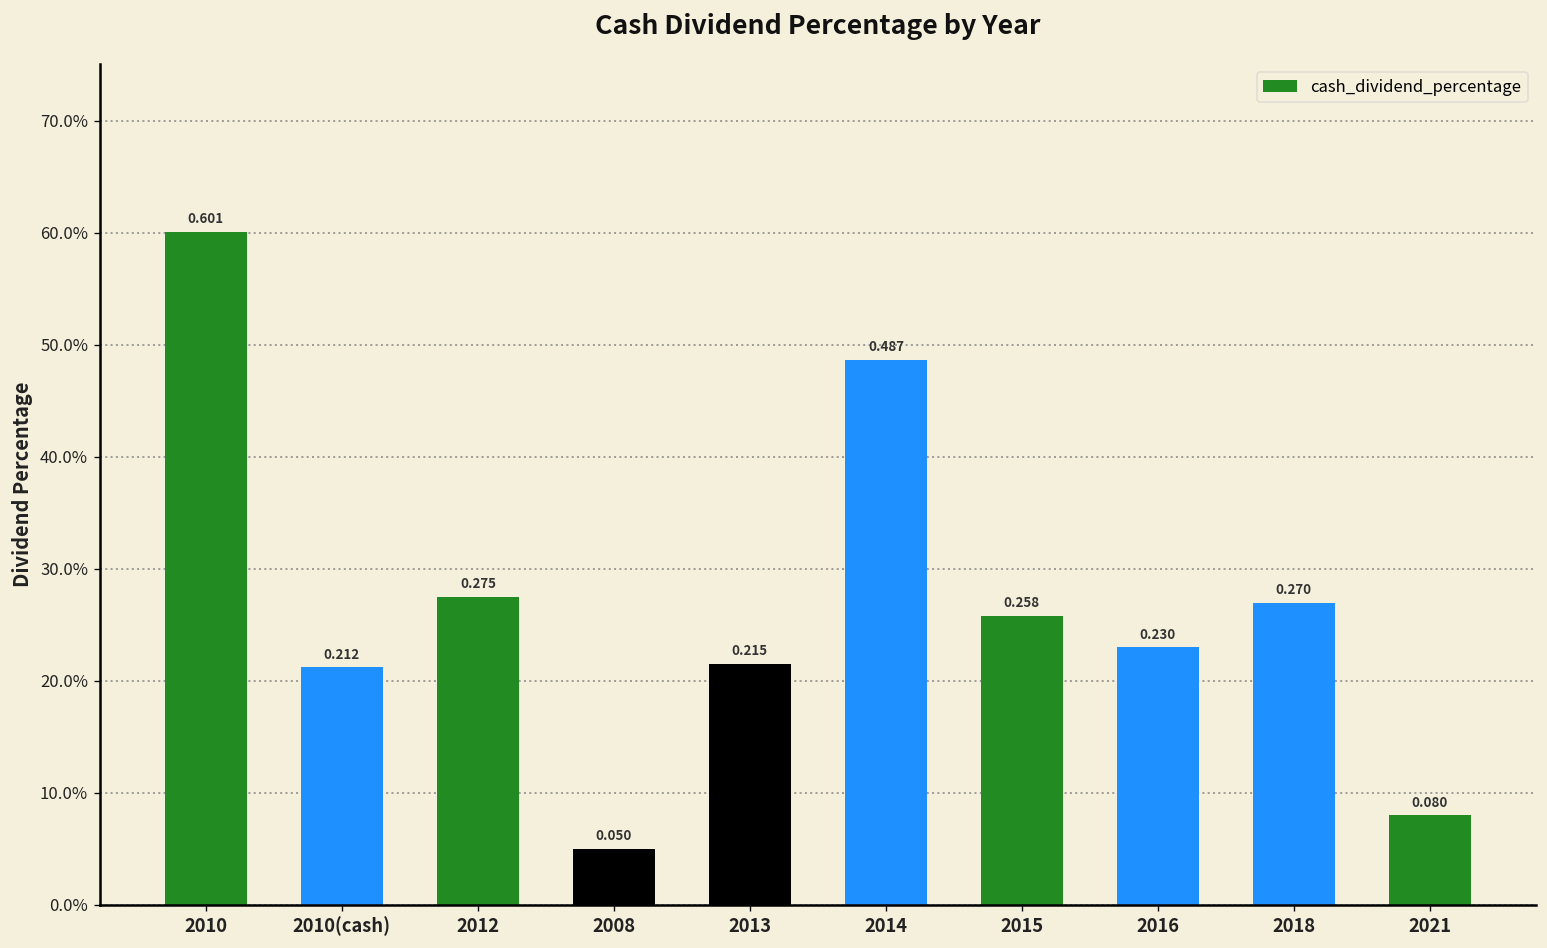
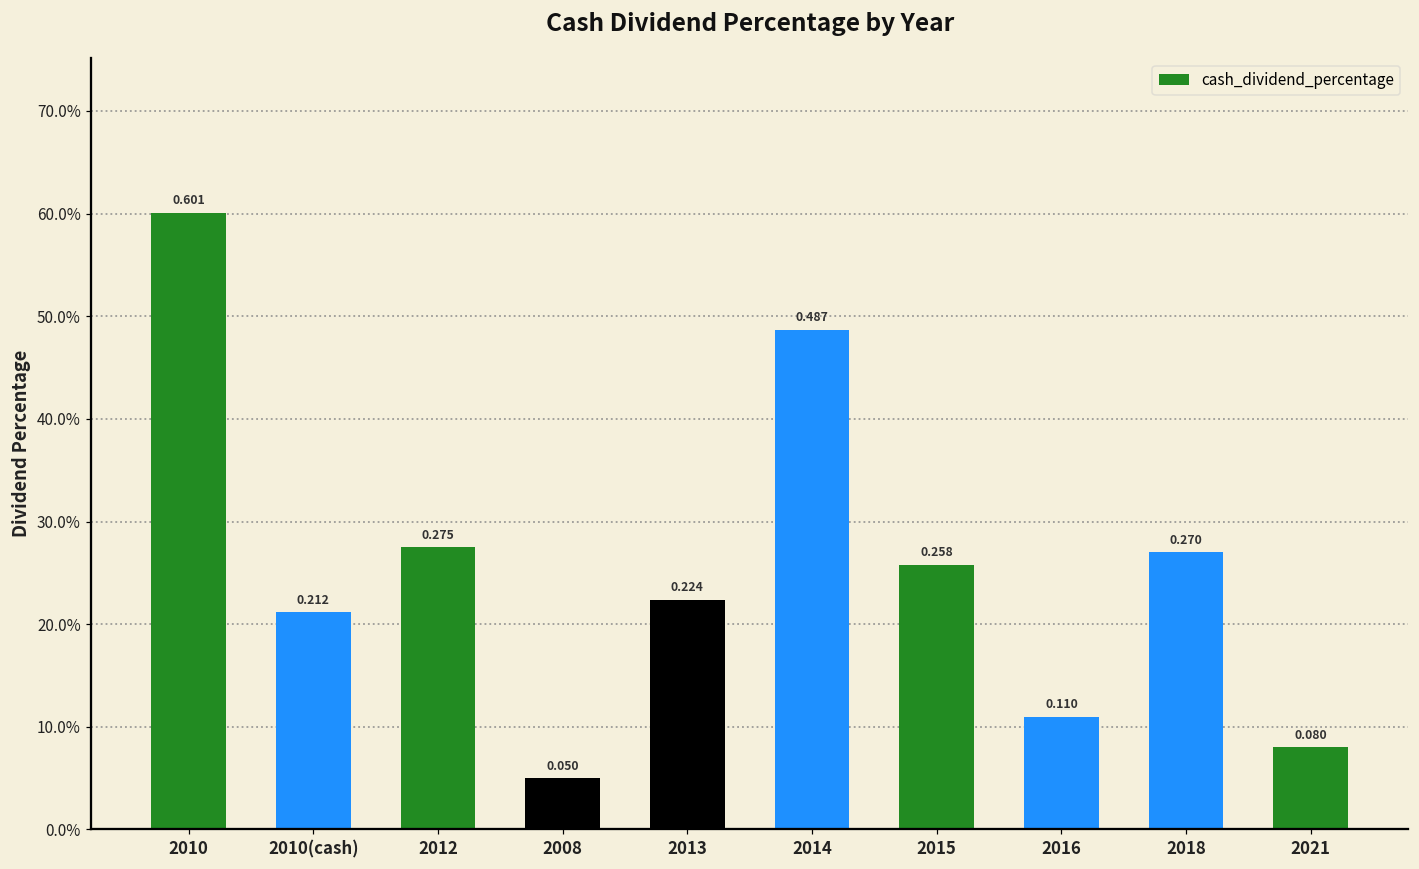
2013: 0.215 -> 0.224
2016: 0.230 -> 0.110
